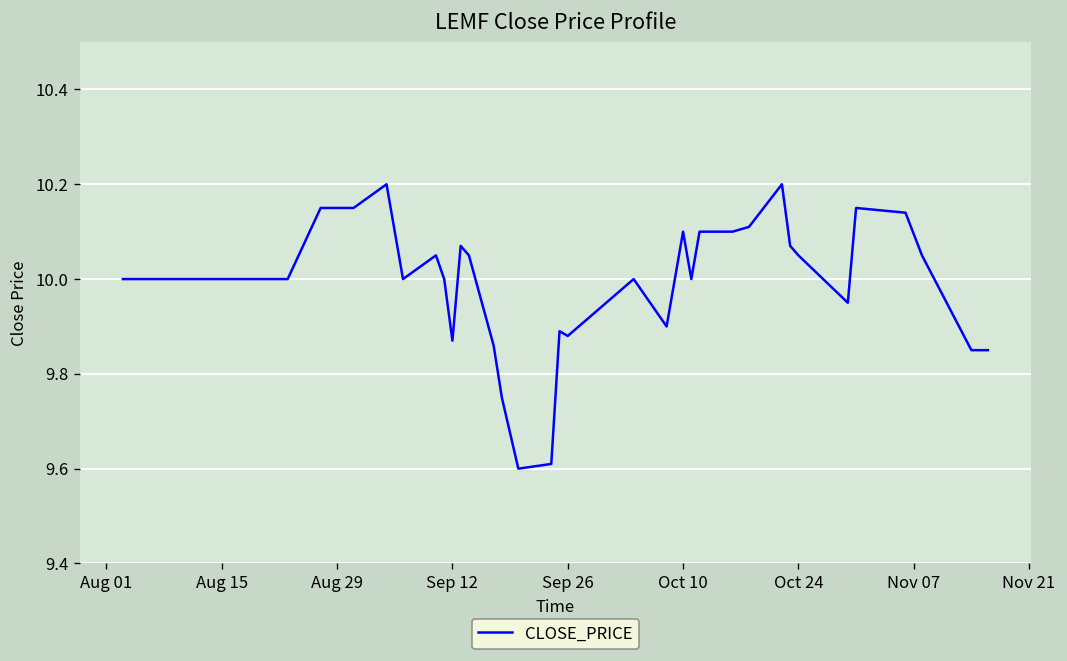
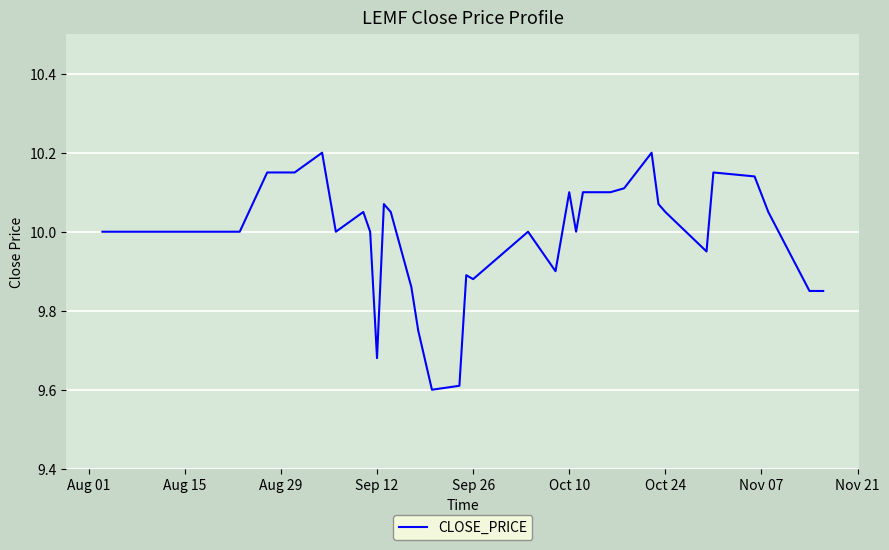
Sep 12: 9.87 -> 9.68
